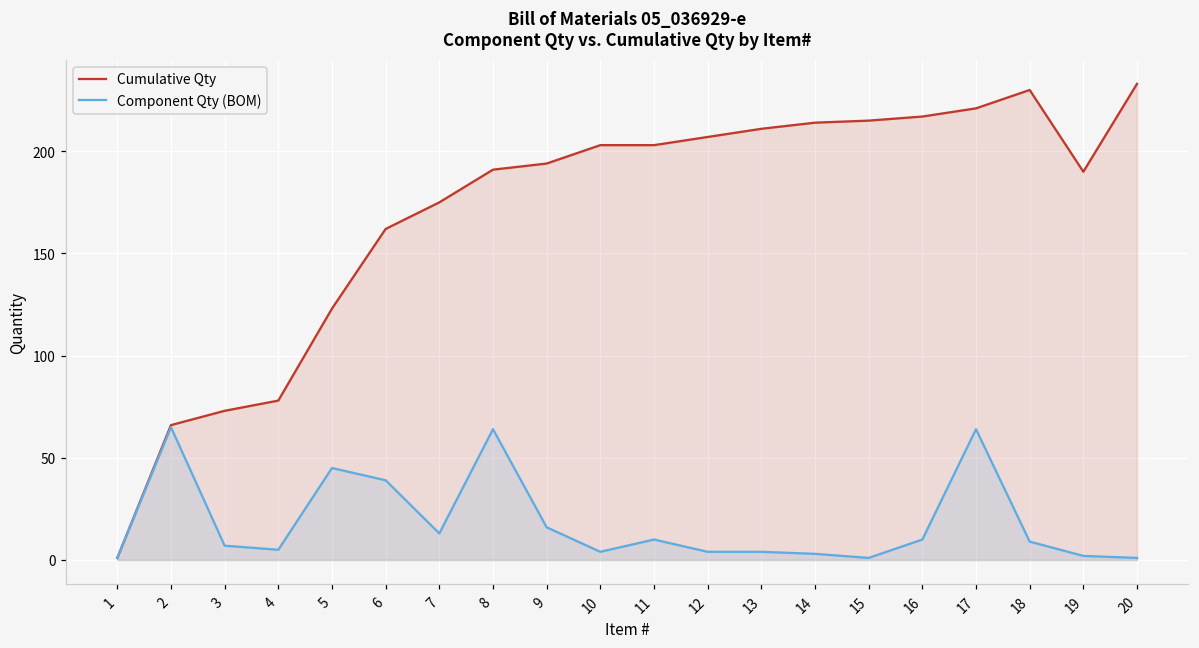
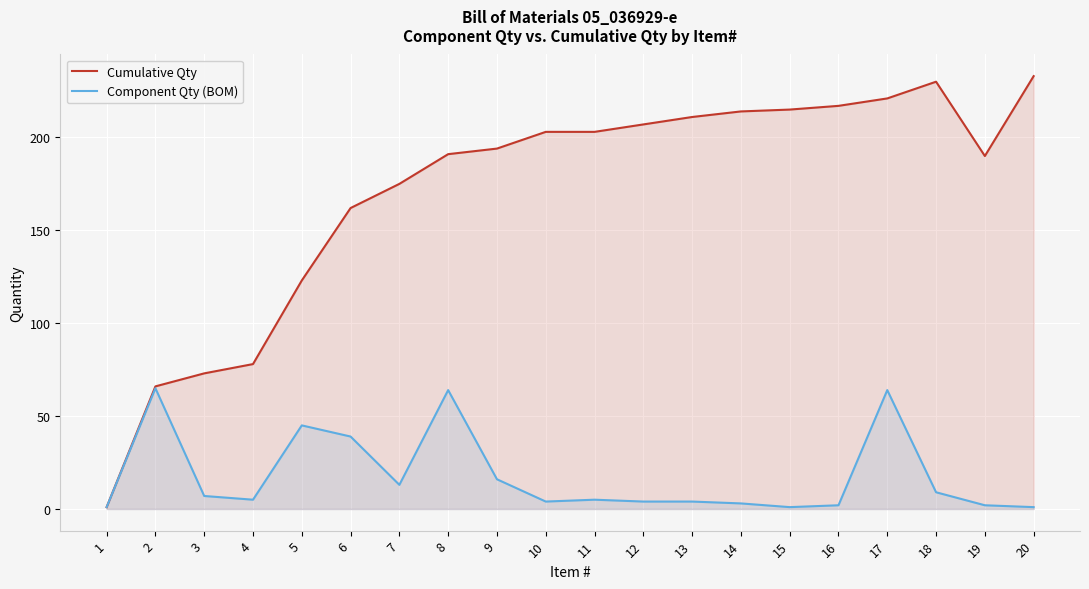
Component Qty (BOM), 11: 10 -> 5
Component Qty (BOM), 16: 10 -> 2
